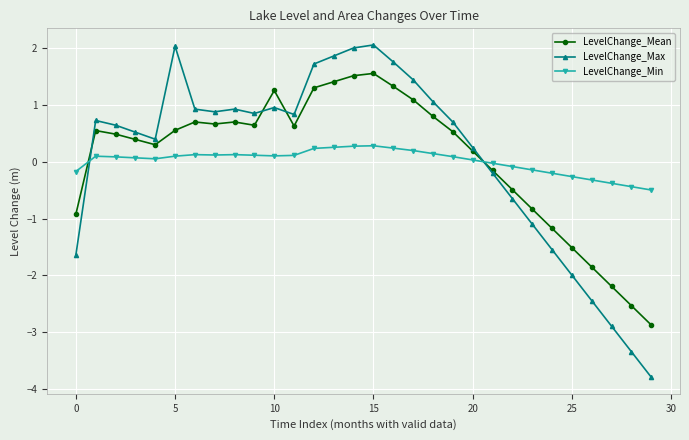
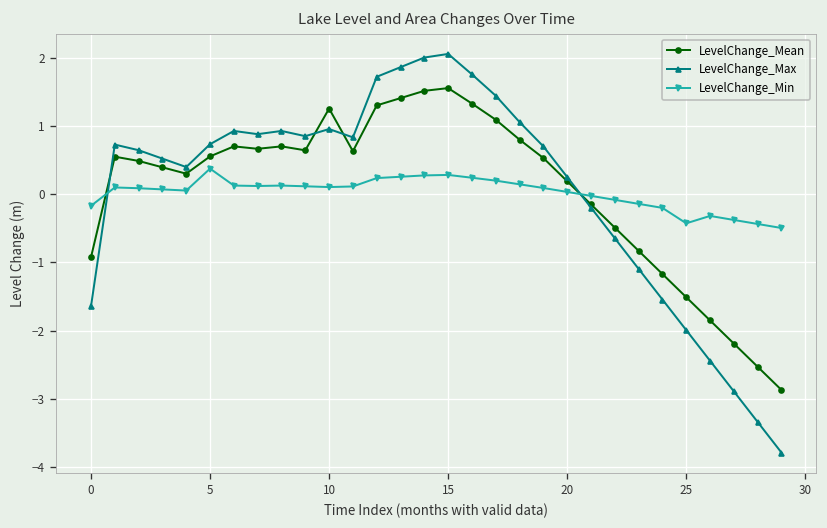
LevelChange_Max, 5: 2.0 -> 0.7
LevelChange_Min, 5: 0.1 -> 0.4
LevelChange_Min, 25: -0.3 -> -0.4
